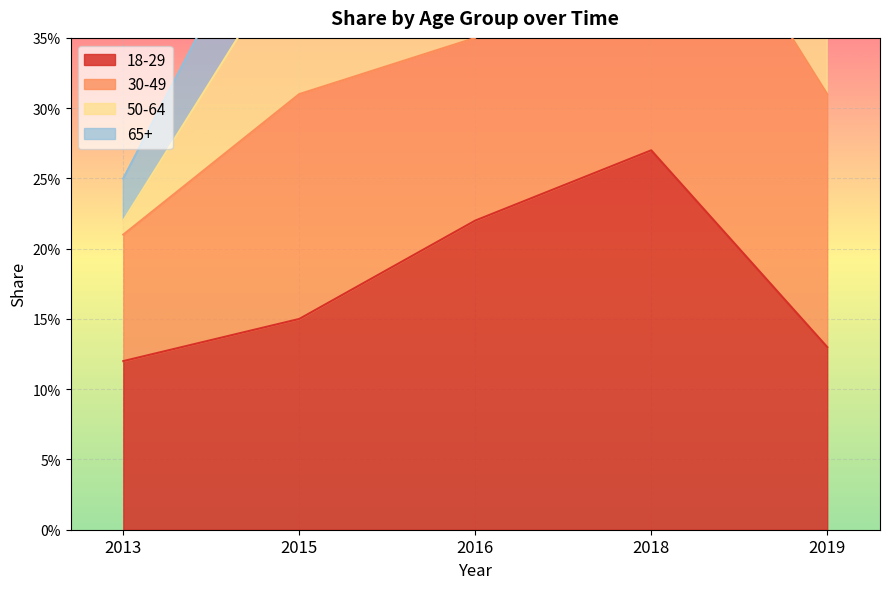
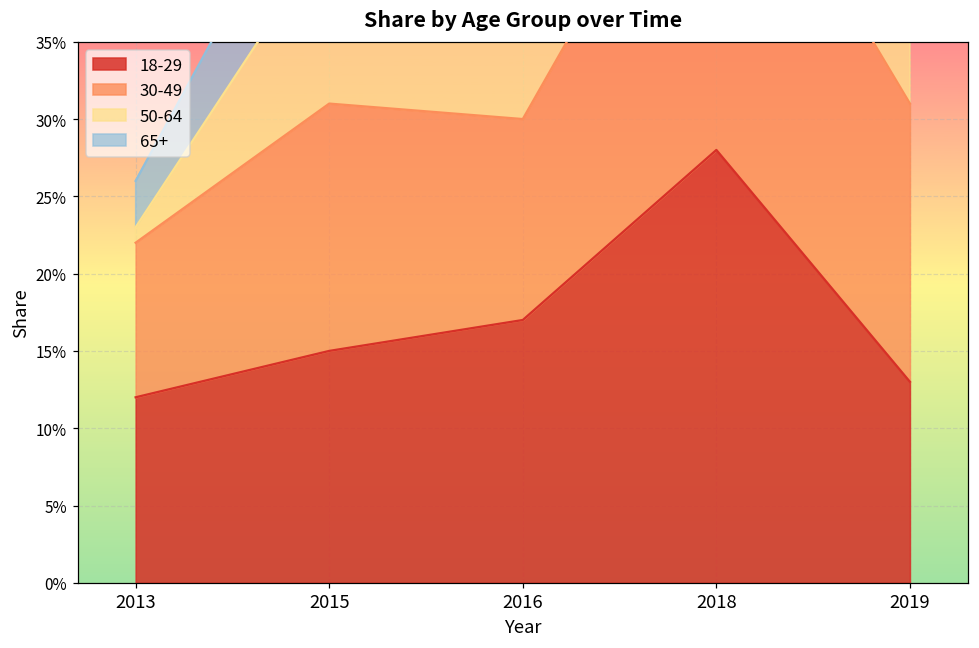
30-49, 2013: 9.0% -> 10.0%
18-29, 2016: 22.0% -> 17.0%
18-29, 2018: 27.0% -> 28.0%
